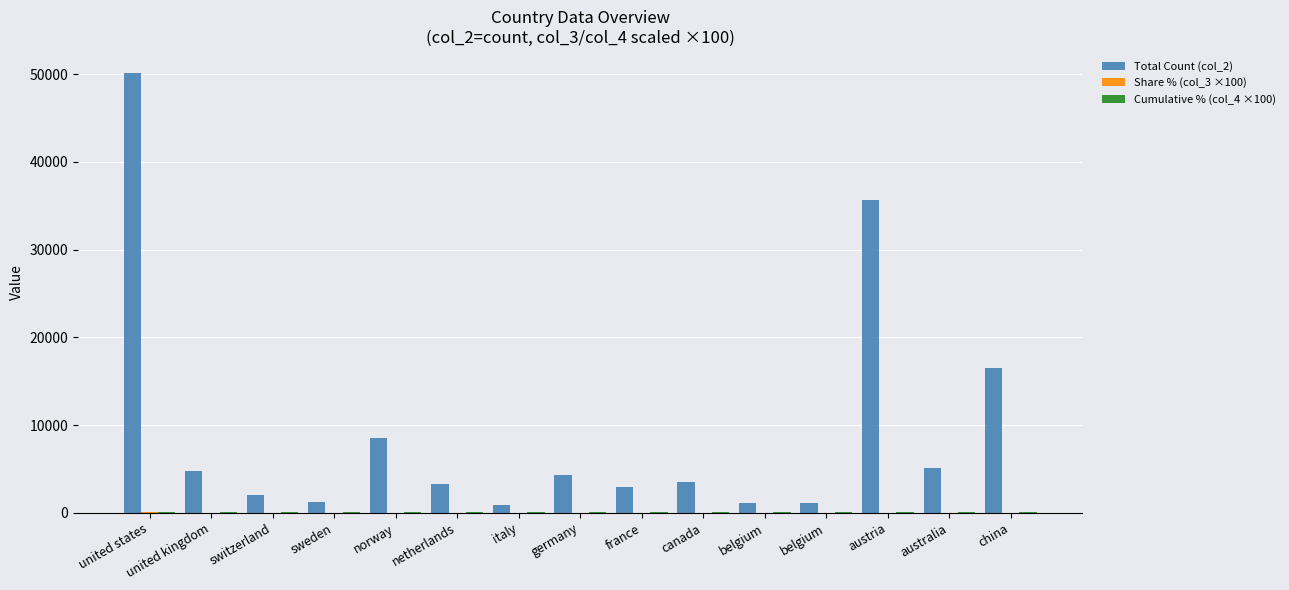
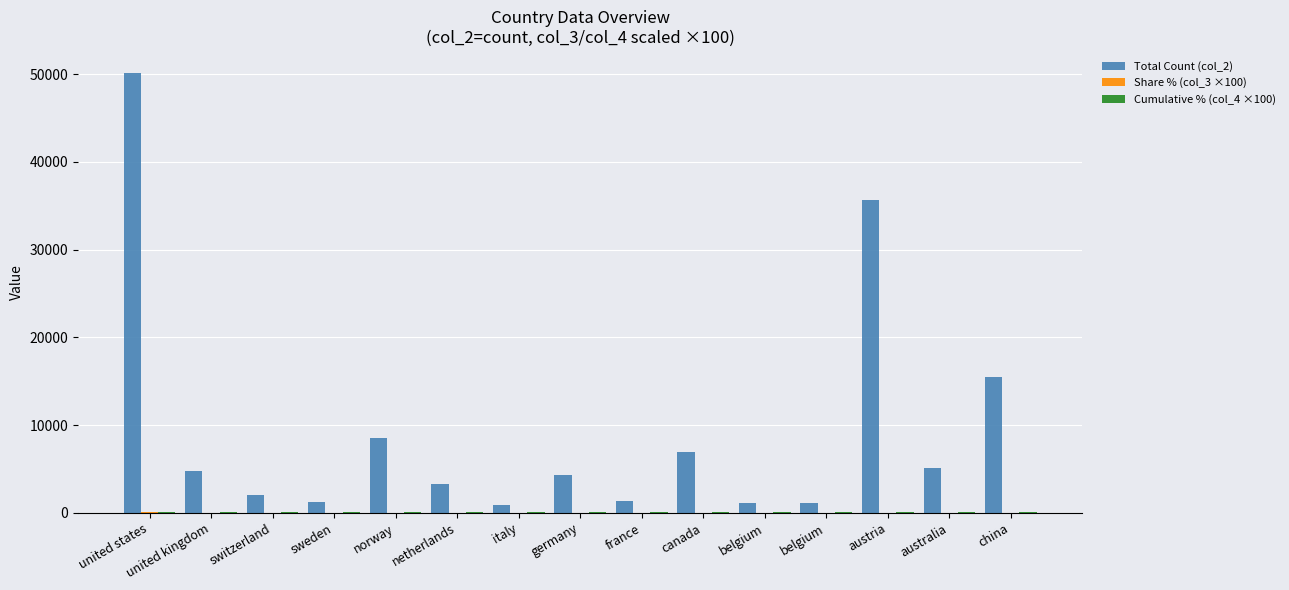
Total Count (col_2), france: 3000 -> 1000
Total Count (col_2), canada: 3000 -> 7000
Total Count (col_2), china: 17000 -> 16000
